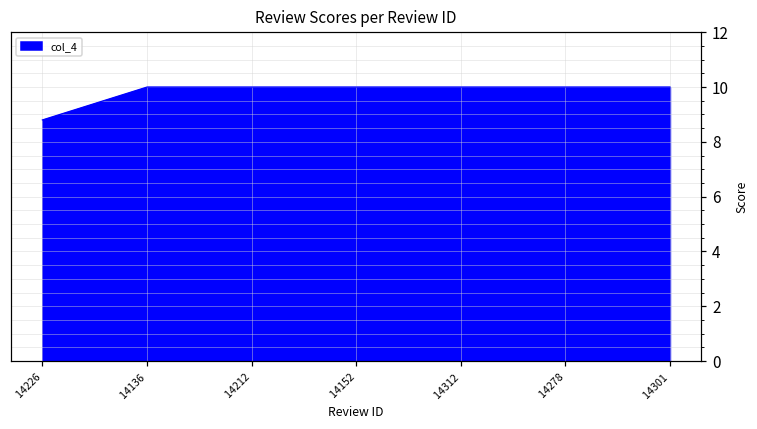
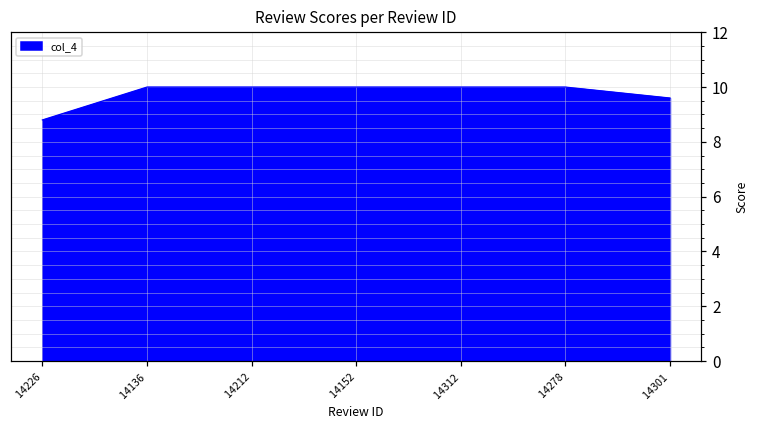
14301: 10.0 -> 9.6
